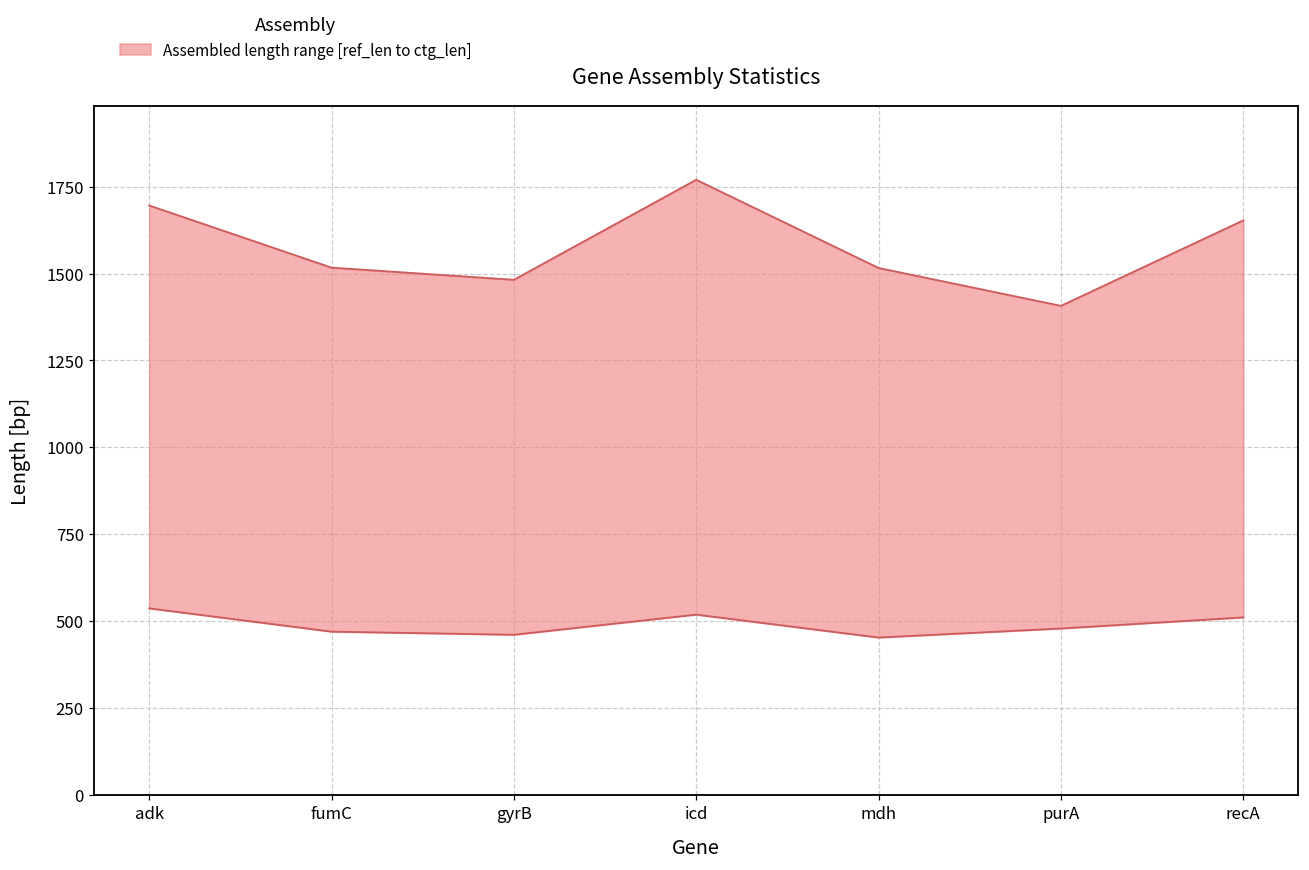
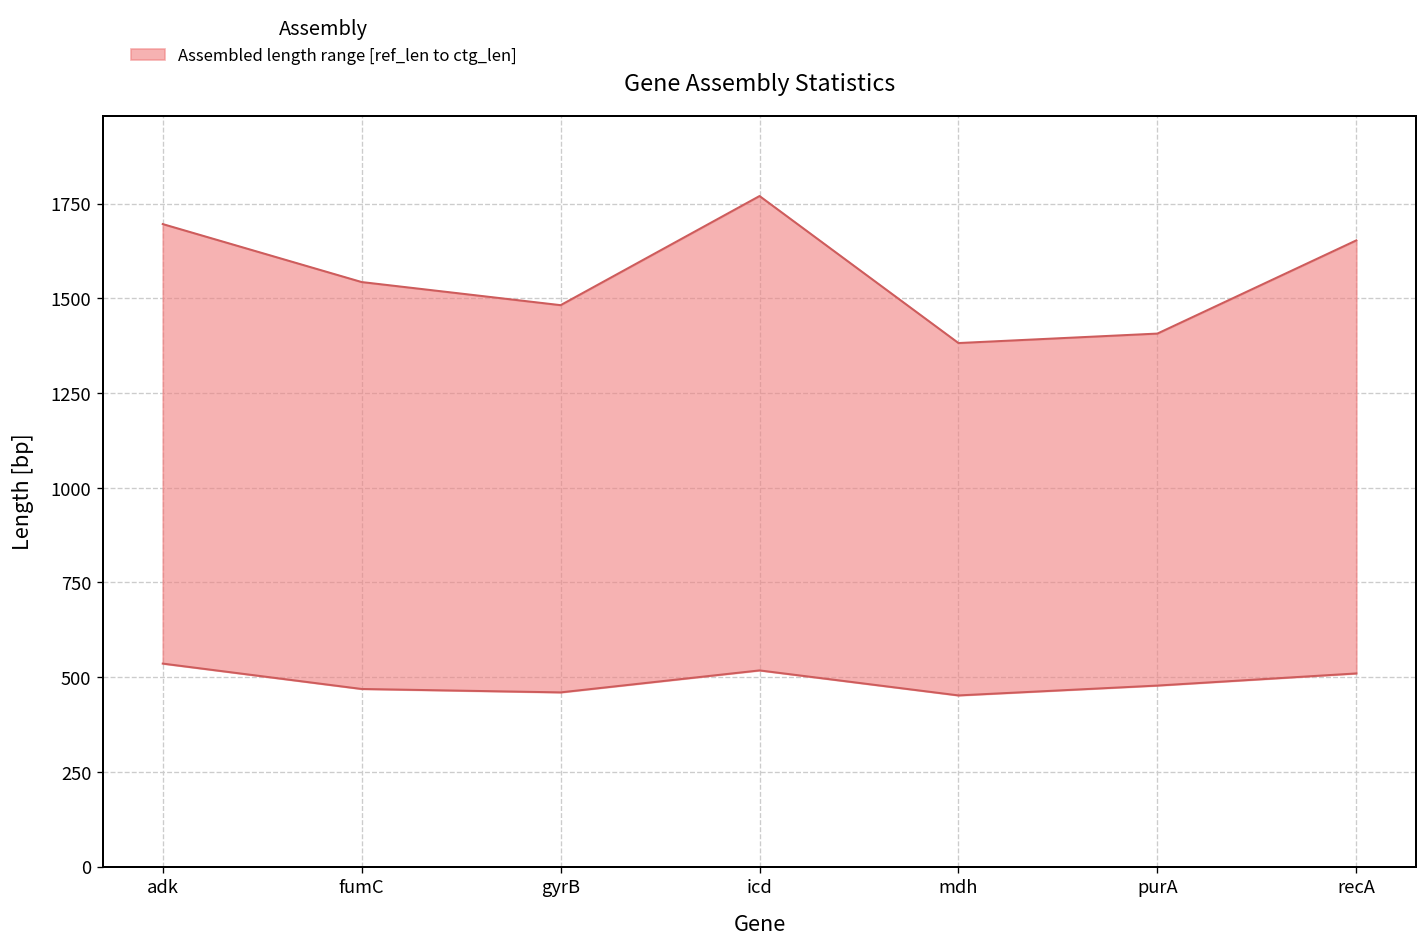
Assembled length range [ref_len to ctg_len], fumC: 1520 -> 1540
Assembled length range [ref_len to ctg_len], mdh: 1520 -> 1380
